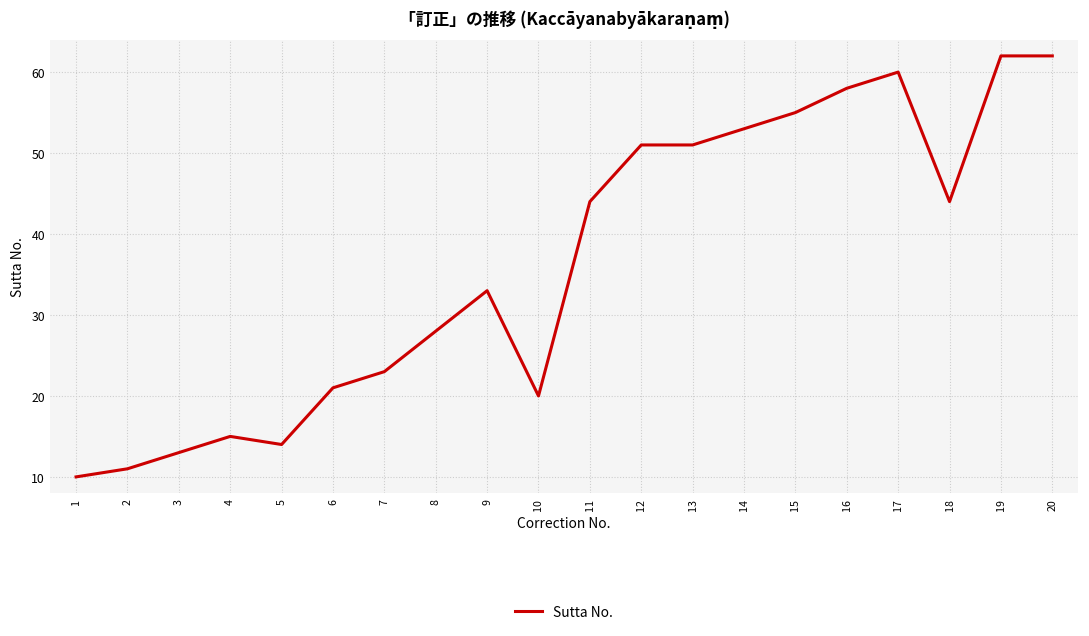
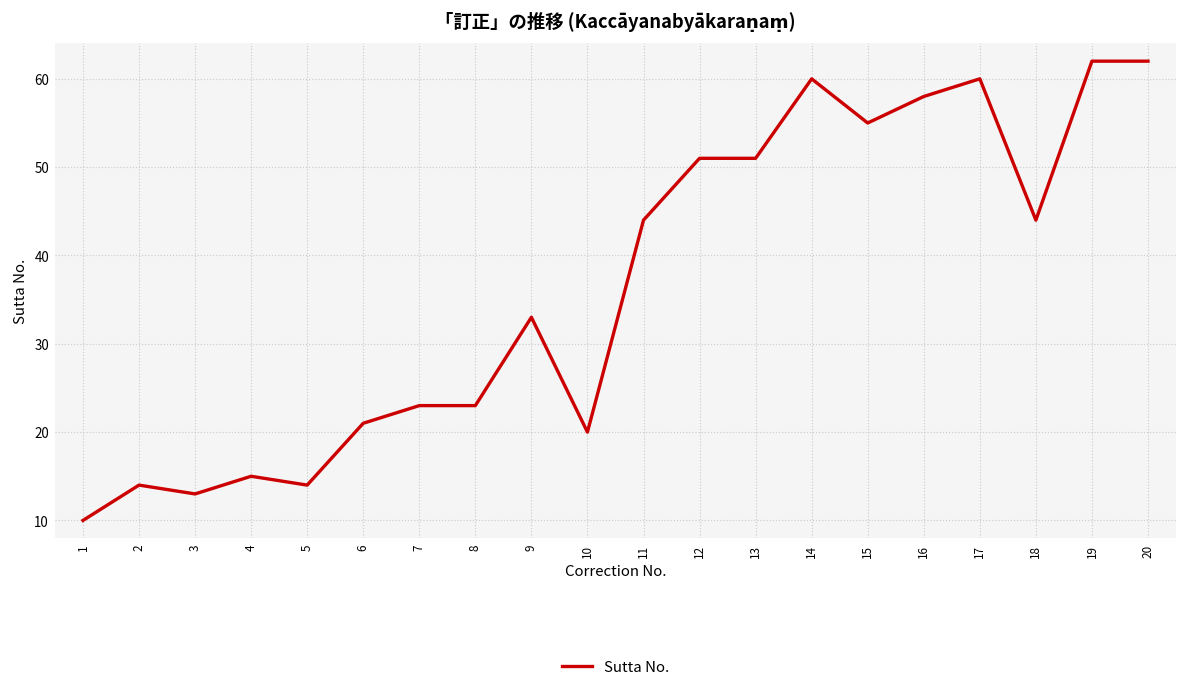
2: 11 -> 14
8: 28 -> 23
14: 53 -> 60
